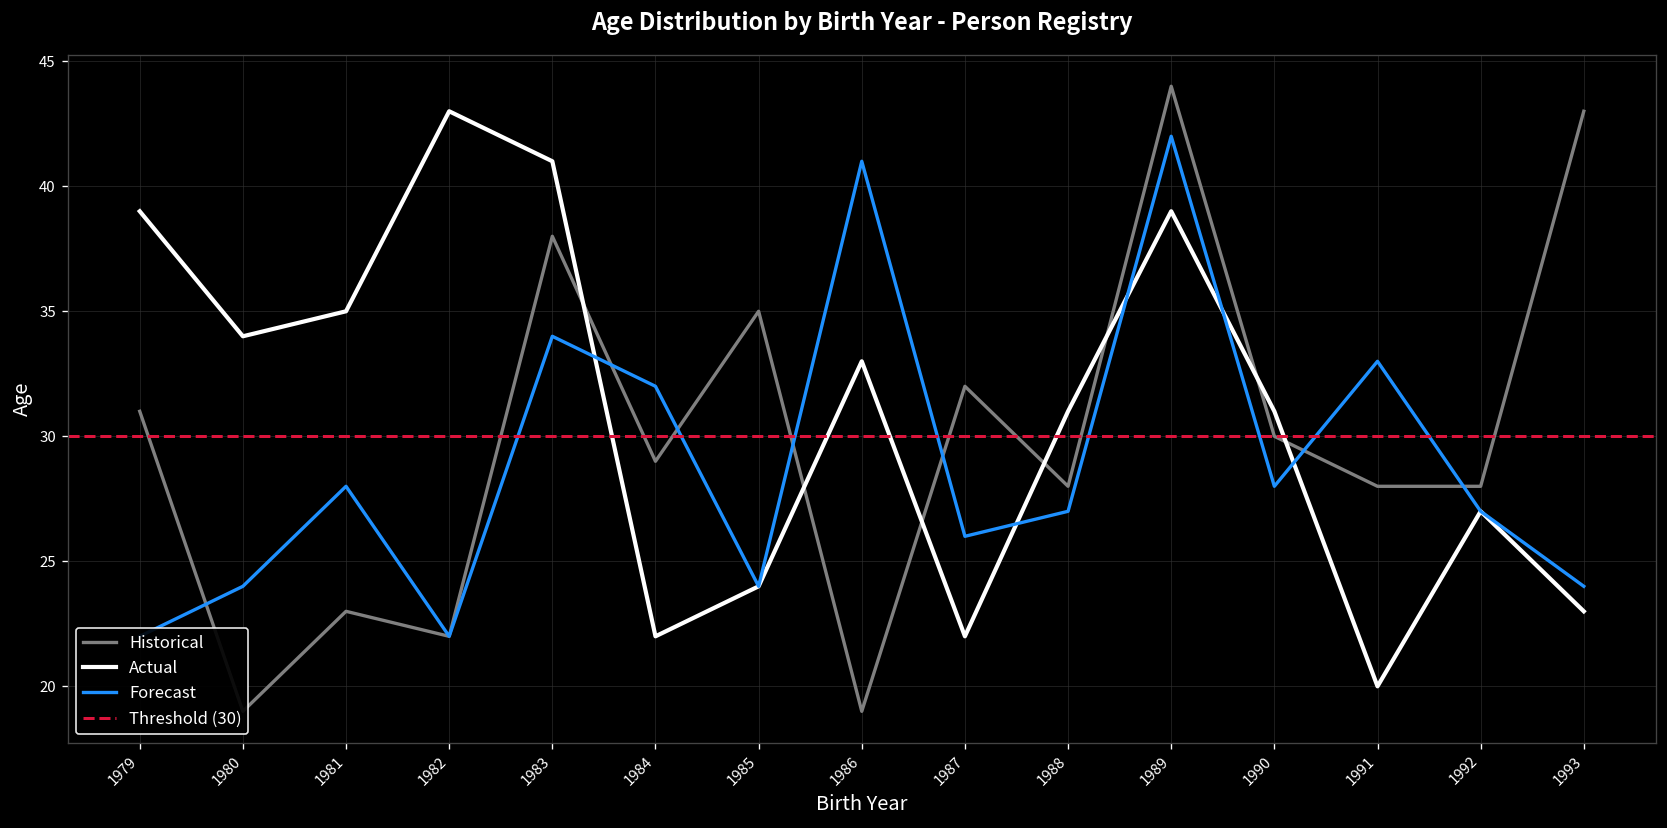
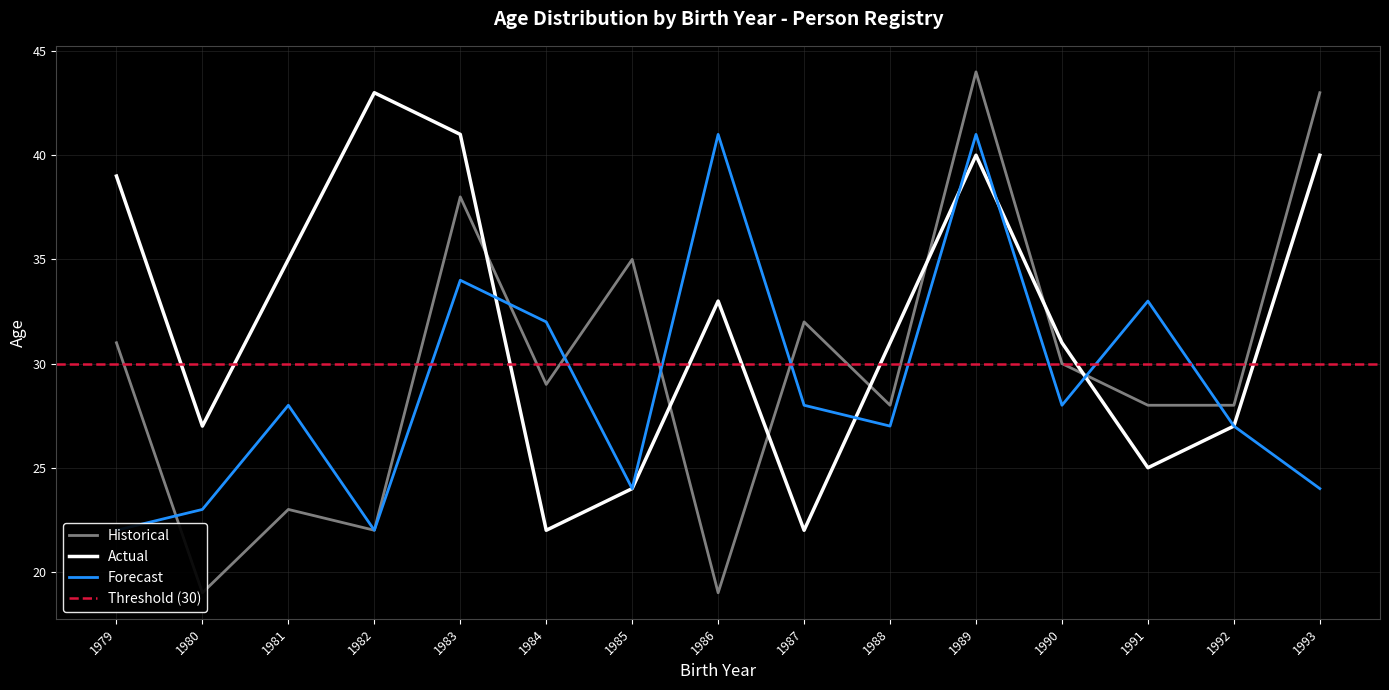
Actual, 1980: 34 -> 27
Forecast, 1980: 24 -> 23
Forecast, 1987: 26 -> 28
Actual, 1989: 39 -> 40
Forecast, 1989: 42 -> 41
Actual, 1991: 20 -> 25
Actual, 1993: 23 -> 40
